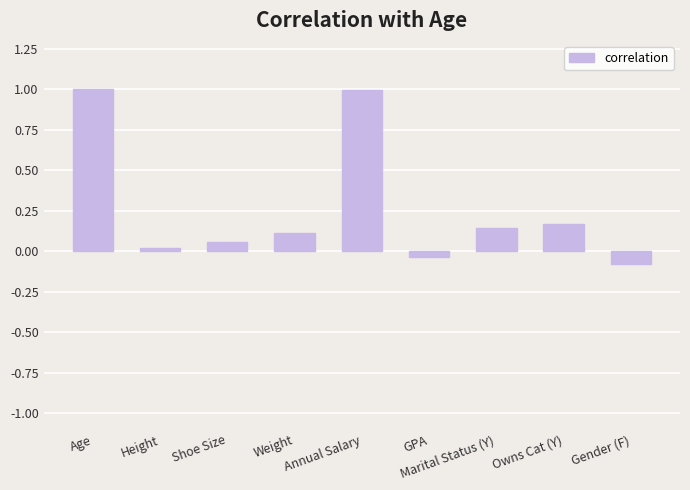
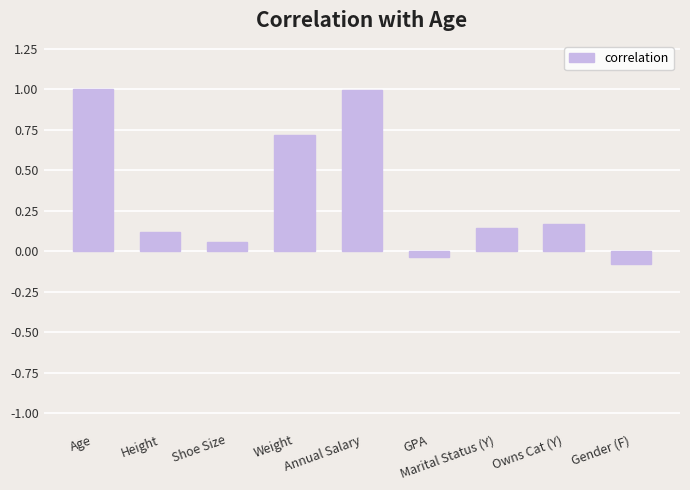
Height: 0.02 -> 0.12
Weight: 0.11 -> 0.72
